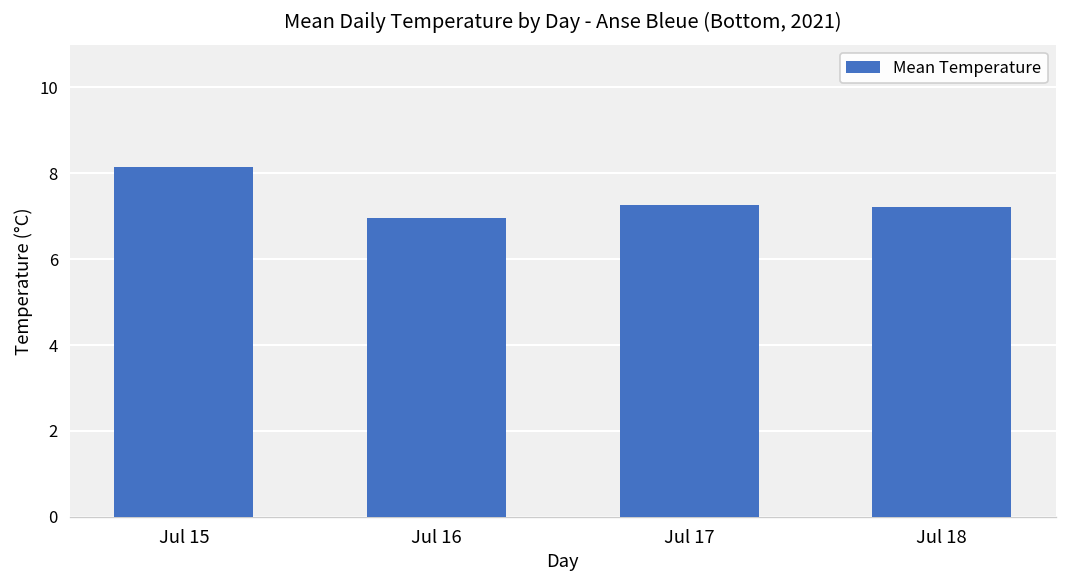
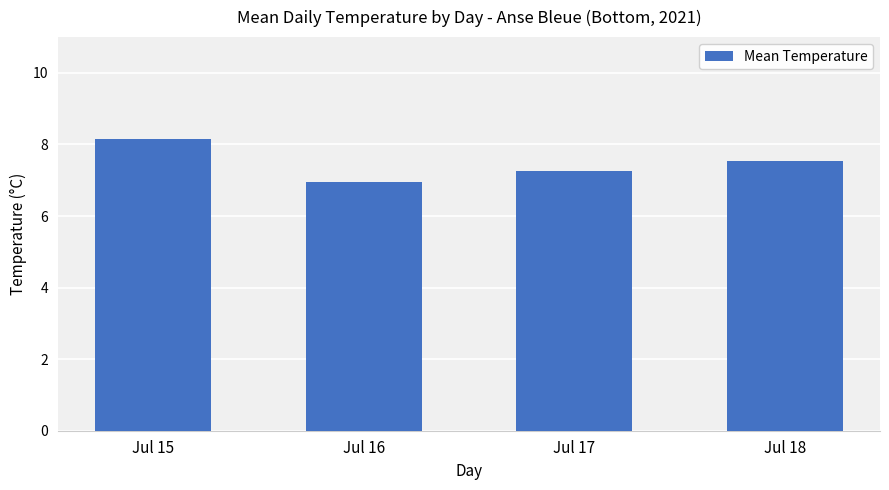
Jul 18: 7.2 -> 7.5
